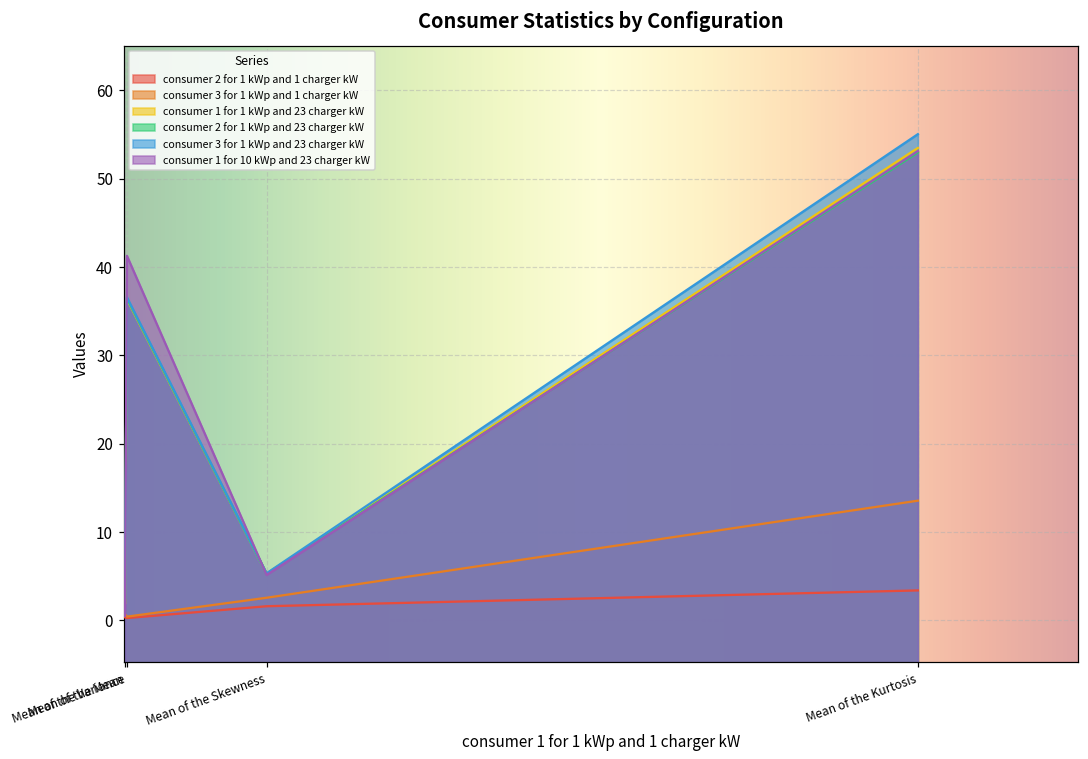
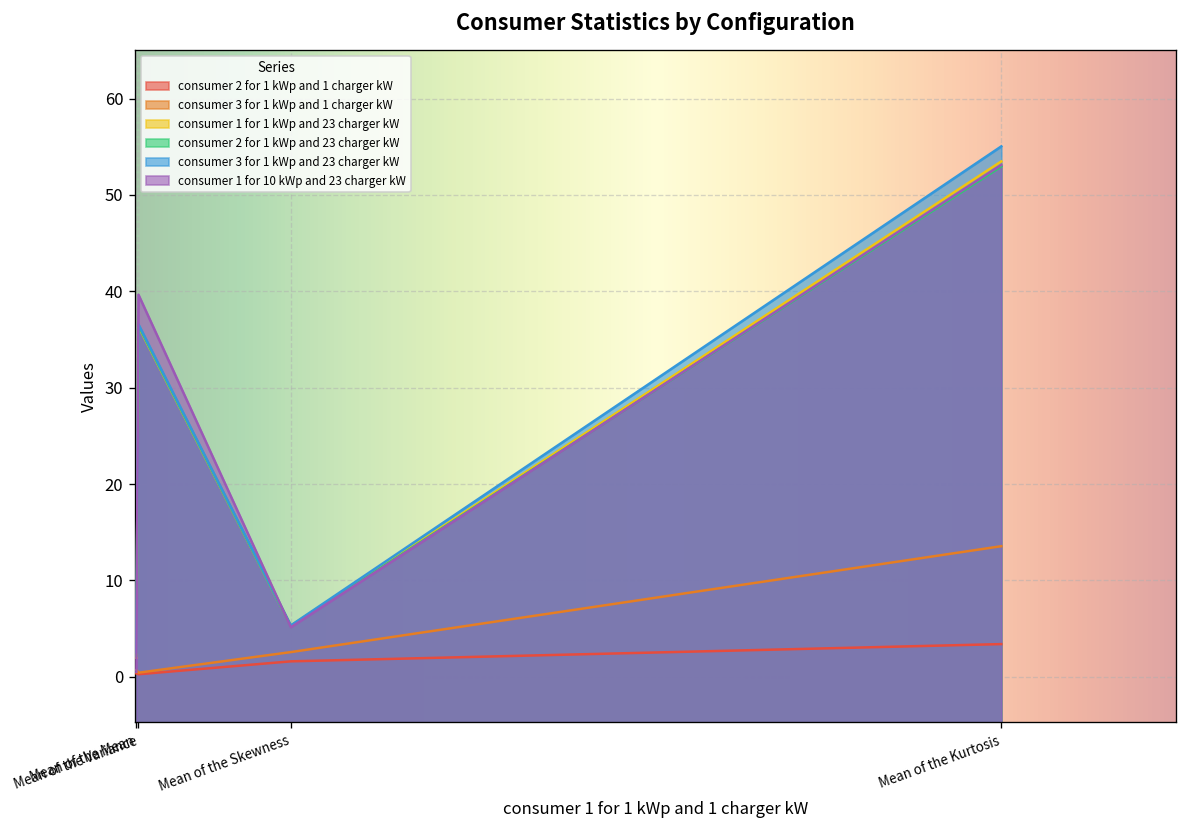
consumer 1 for 10 kWp and 23 charger kW, Mean of the Variance: 41 -> 40
